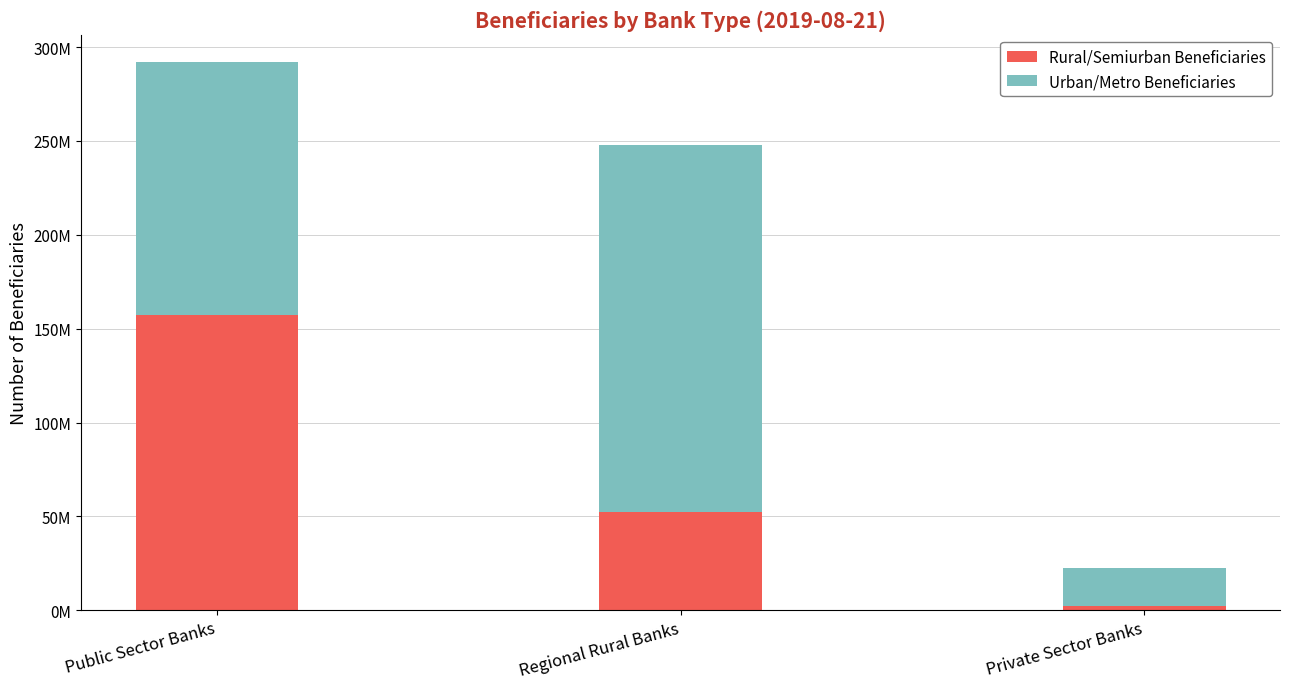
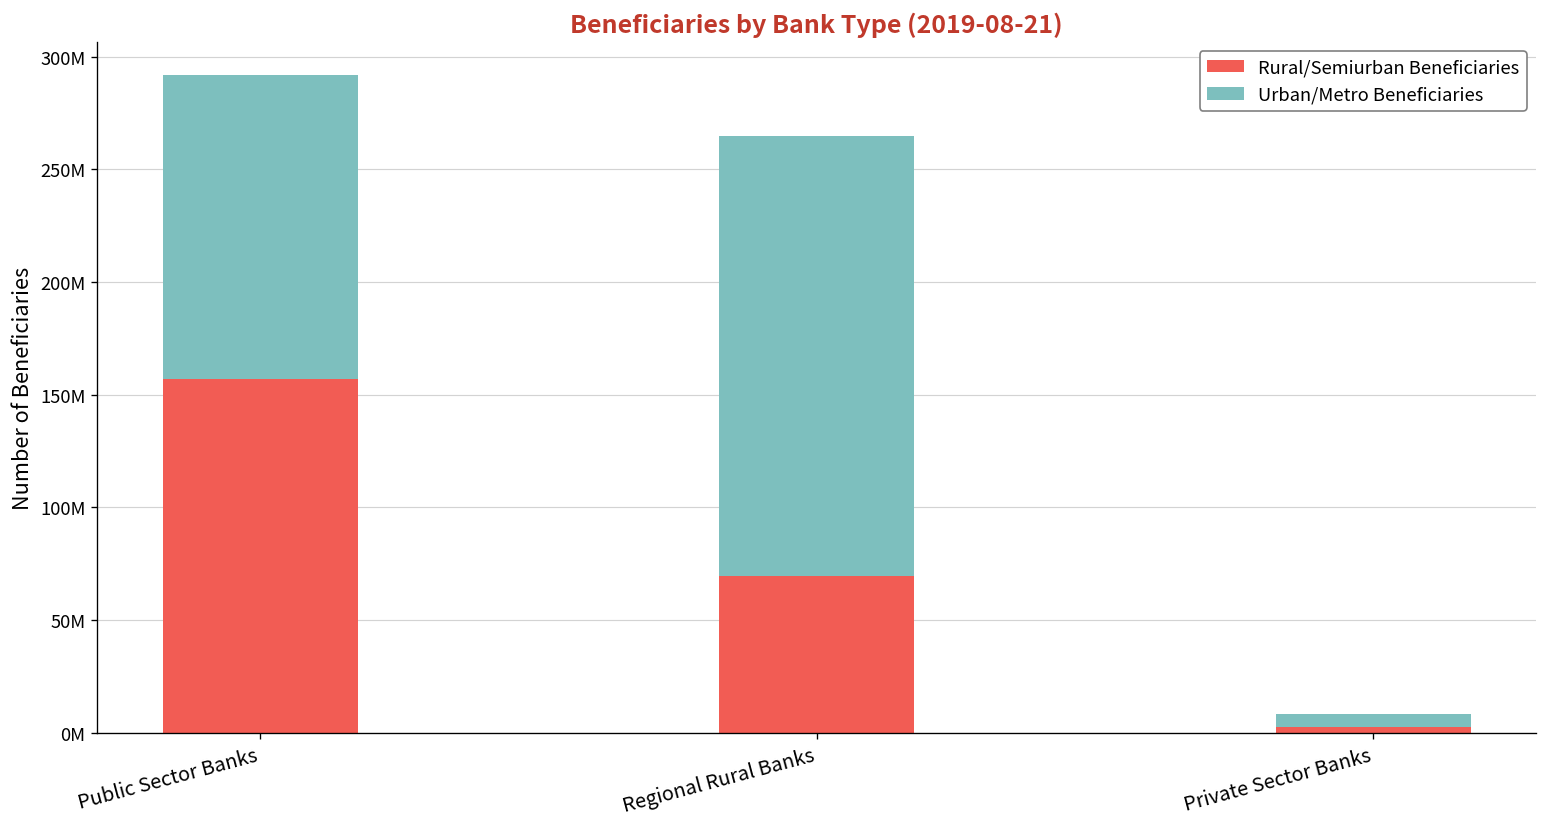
Rural/Semiurban Beneficiaries, Regional Rural Banks: 53000000 -> 69000000
Urban/Metro Beneficiaries, Private Sector Banks: 20000000 -> 6000000
